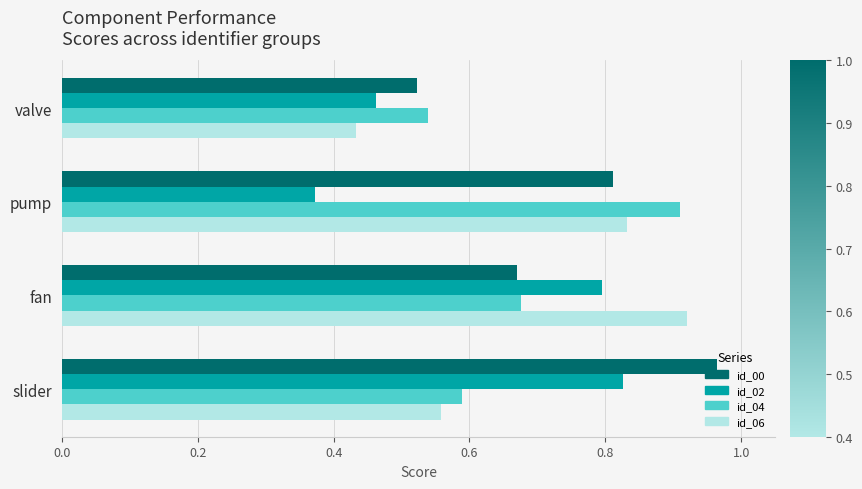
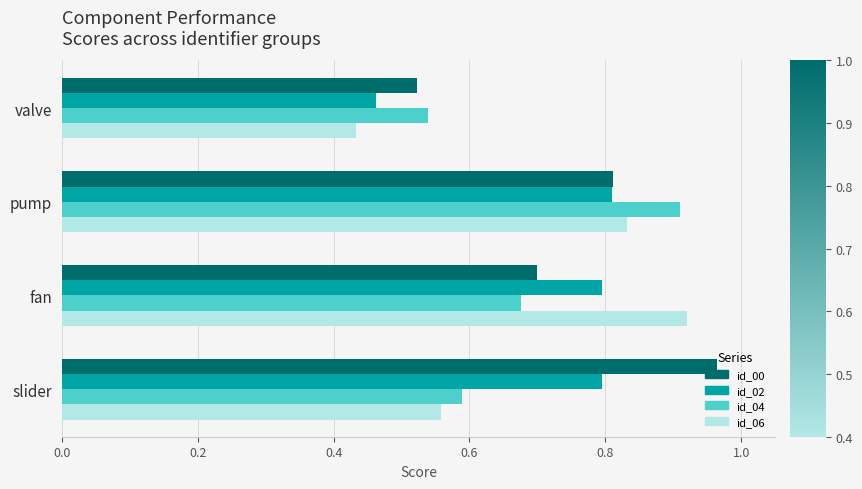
id_02, pump: 0.37 -> 0.81
id_00, fan: 0.67 -> 0.70
id_02, slider: 0.83 -> 0.79
